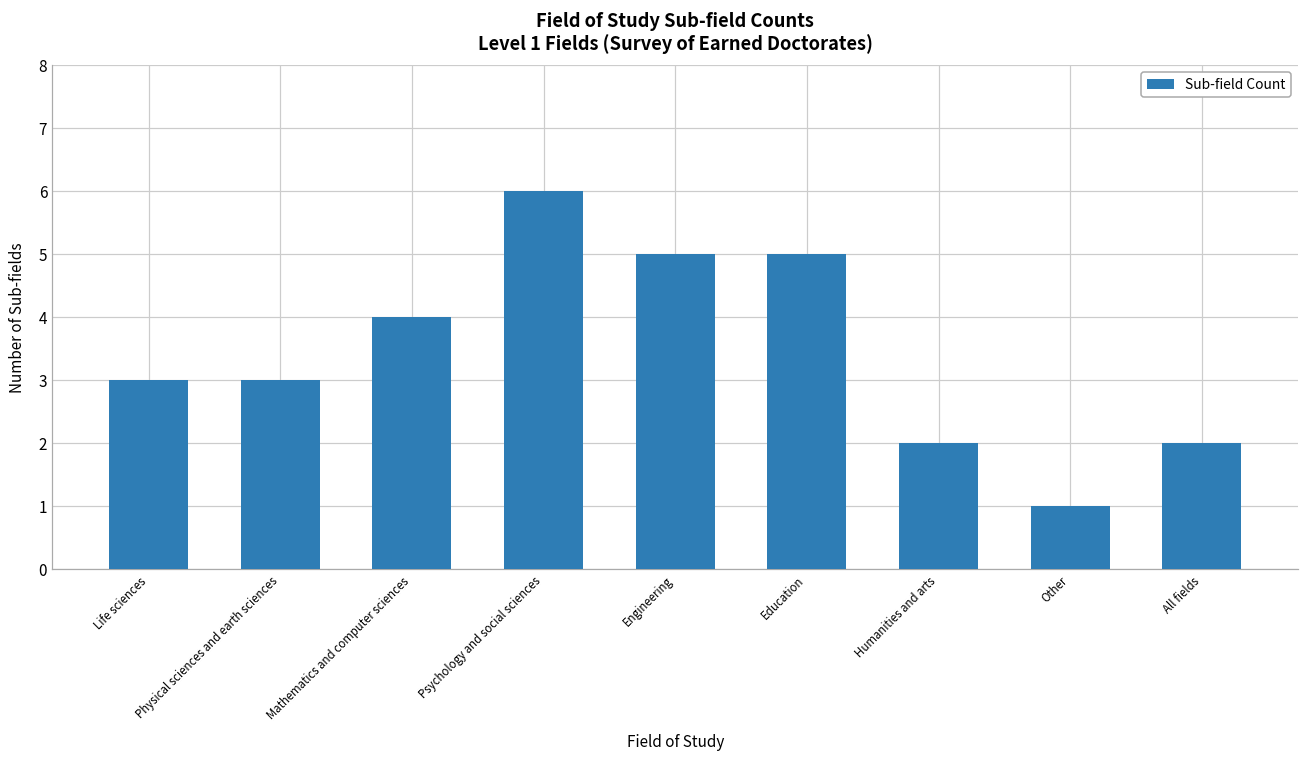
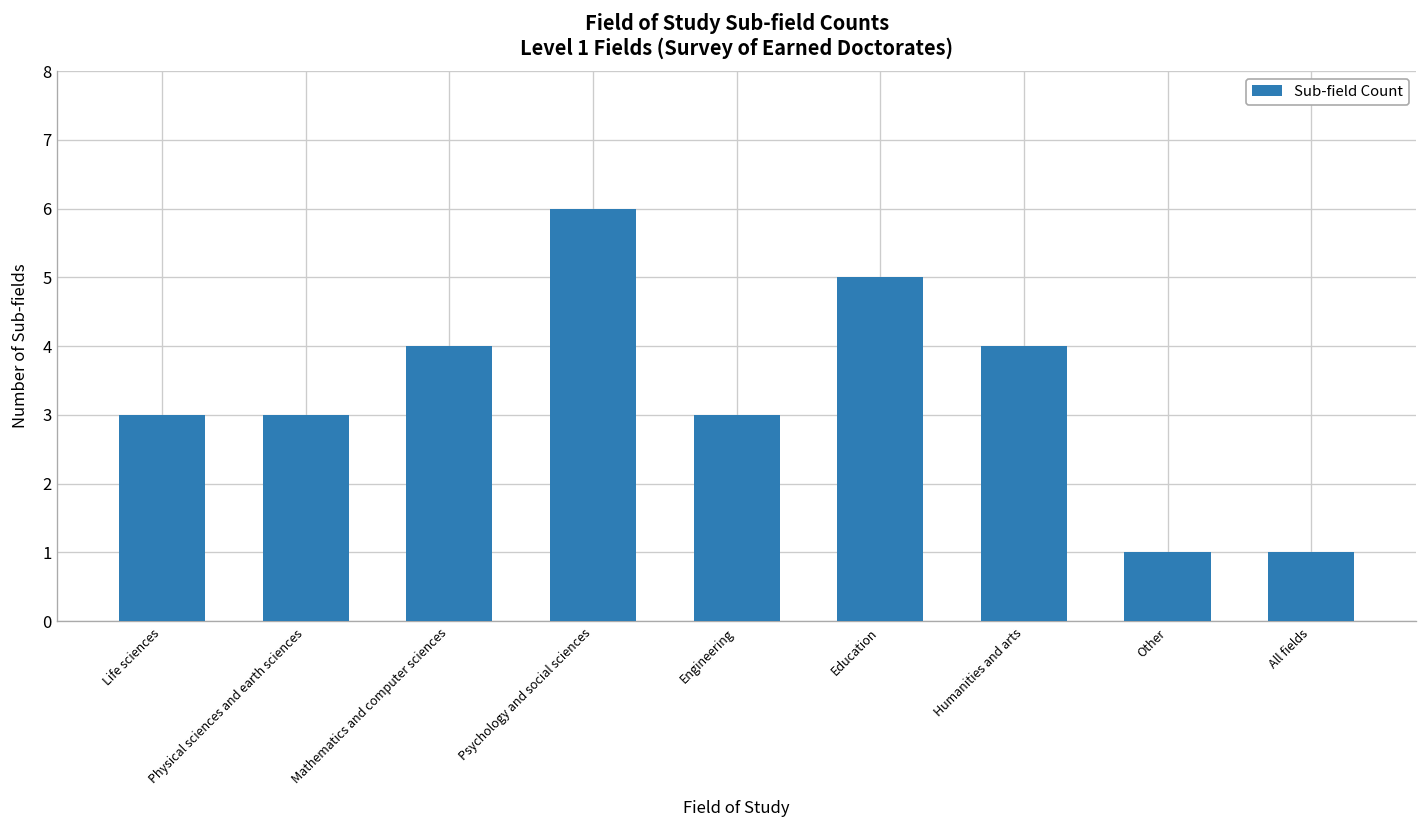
Engineering: 5 -> 3
Humanities and arts: 2 -> 4
All fields: 2 -> 1
